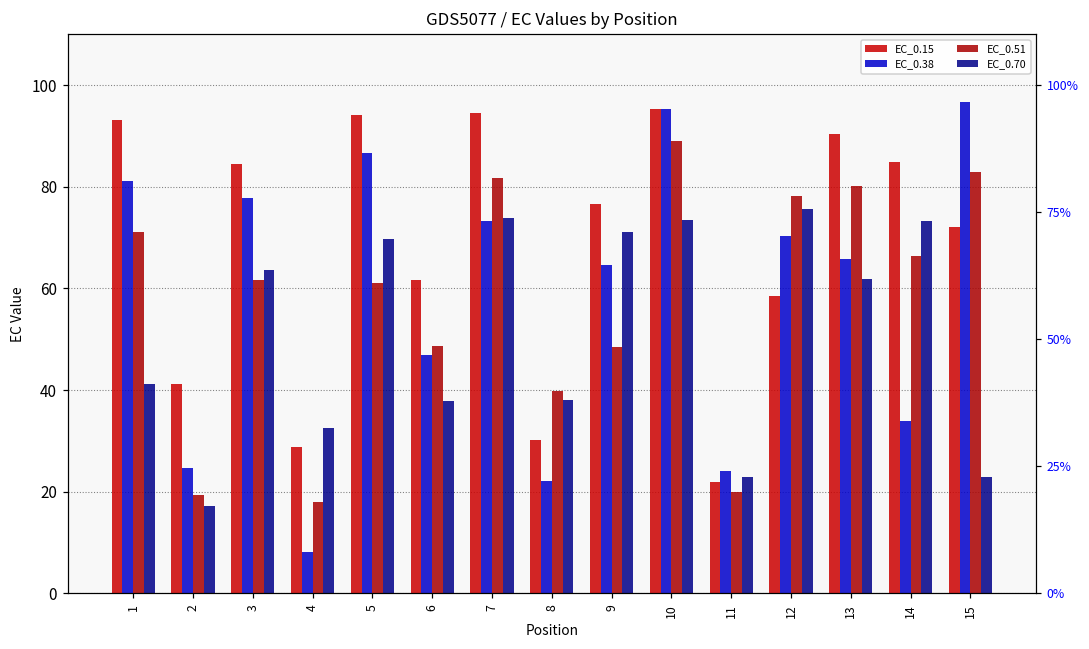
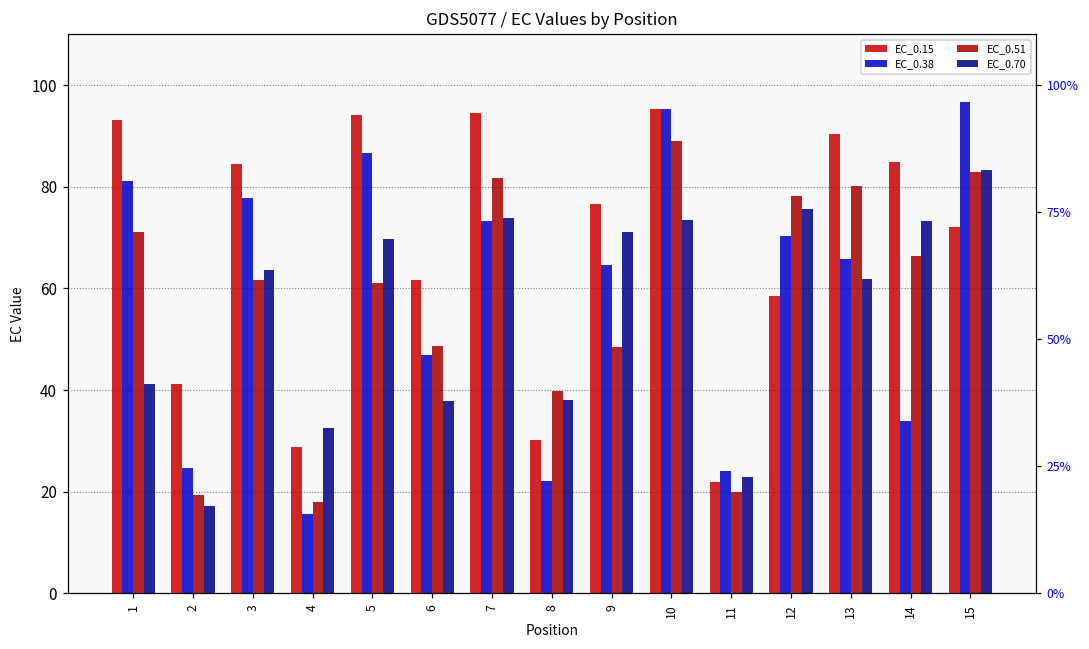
EC_0.38, 4: 8 -> 16
EC_0.70, 15: 23 -> 83
